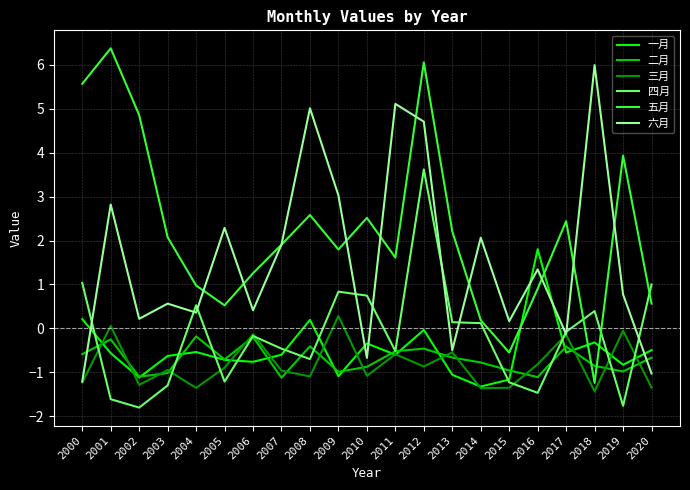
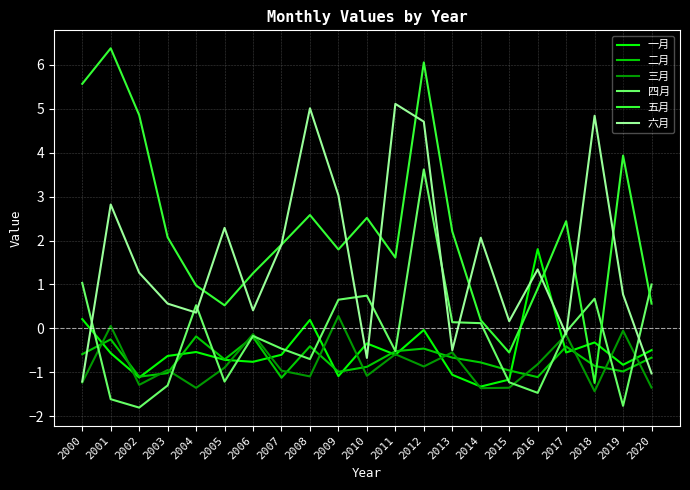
六月, 2002: 0.2 -> 1.3
四月, 2009: 0.8 -> 0.7
四月, 2018: 0.4 -> 0.7
六月, 2018: 6.0 -> 4.8
